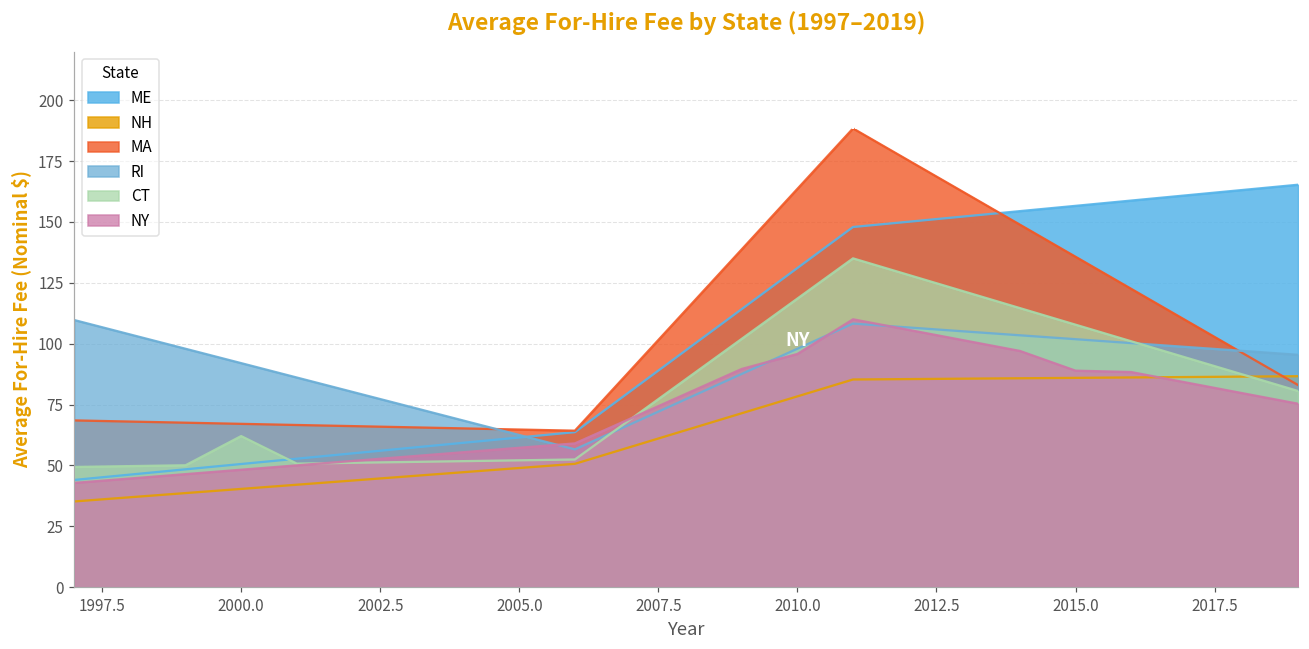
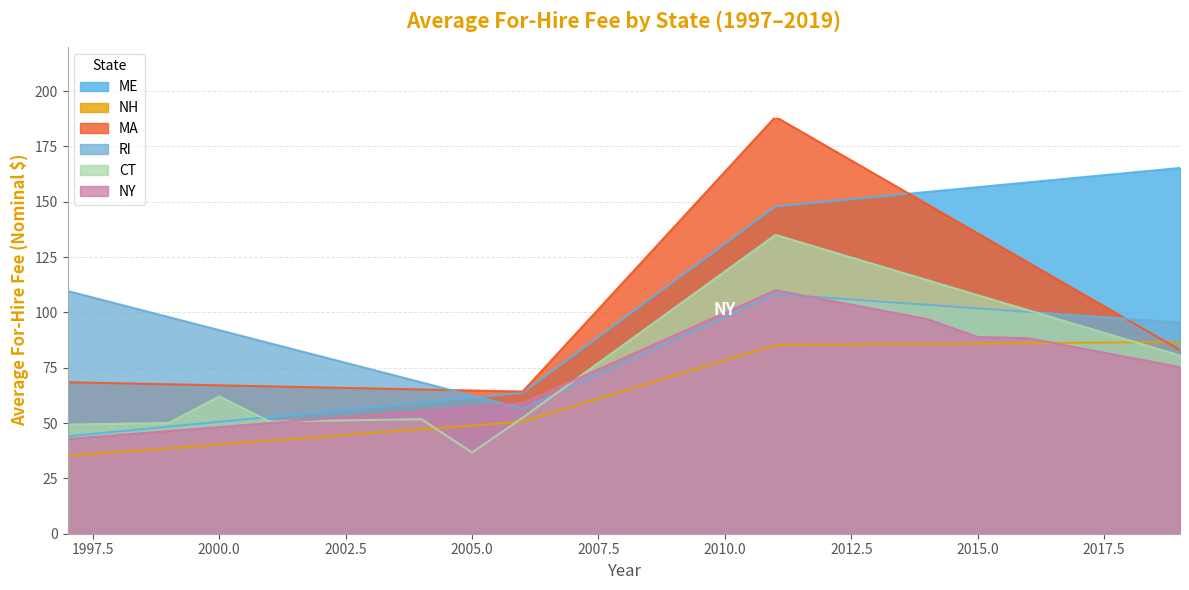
CT, 2005.0: 52 -> 37
NY, 2010.0: 96 -> 100
